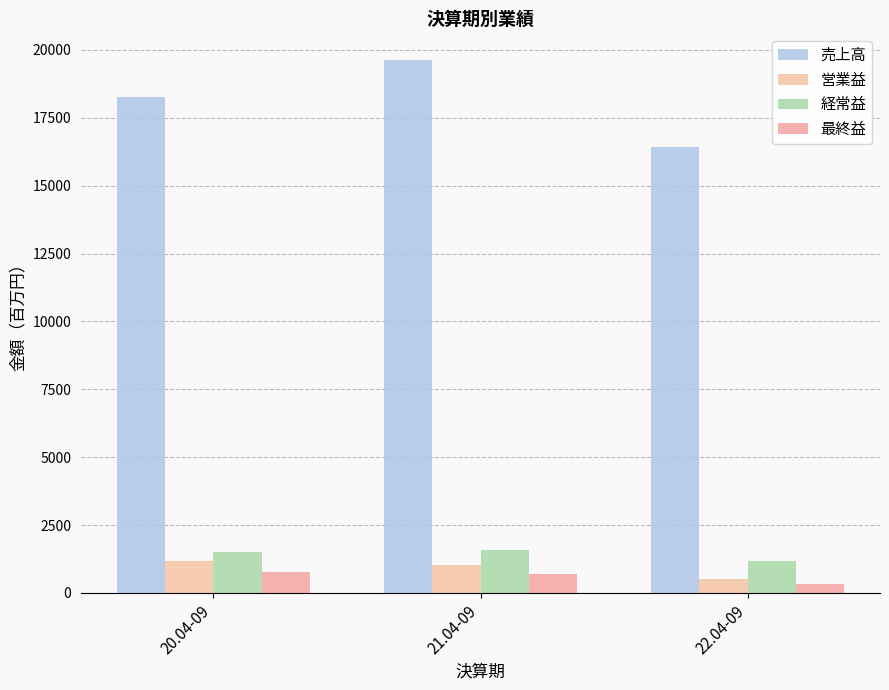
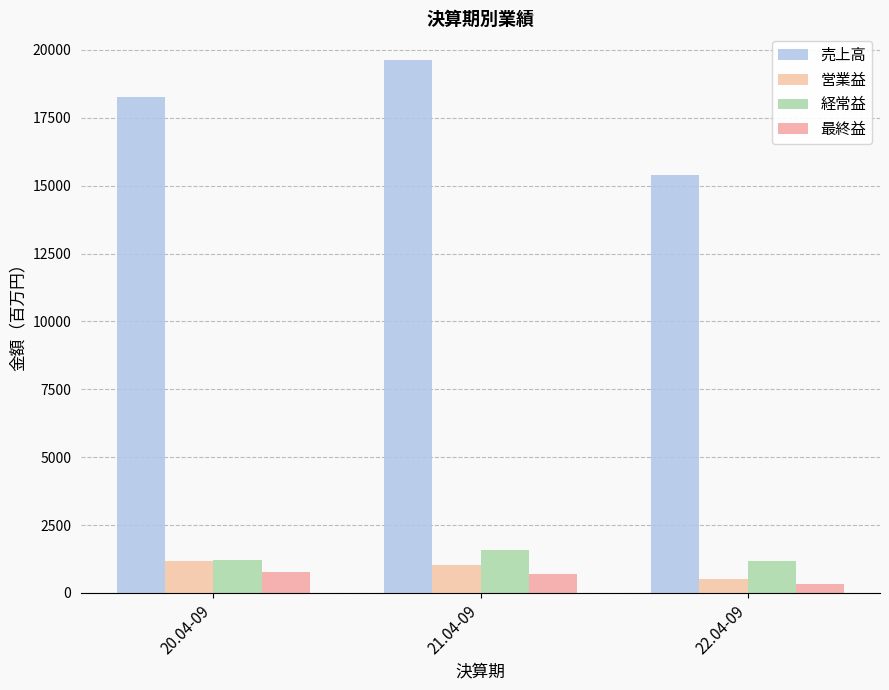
経常益, 20.04-09: 1500 -> 1200
売上高, 22.04-09: 16400 -> 15400
